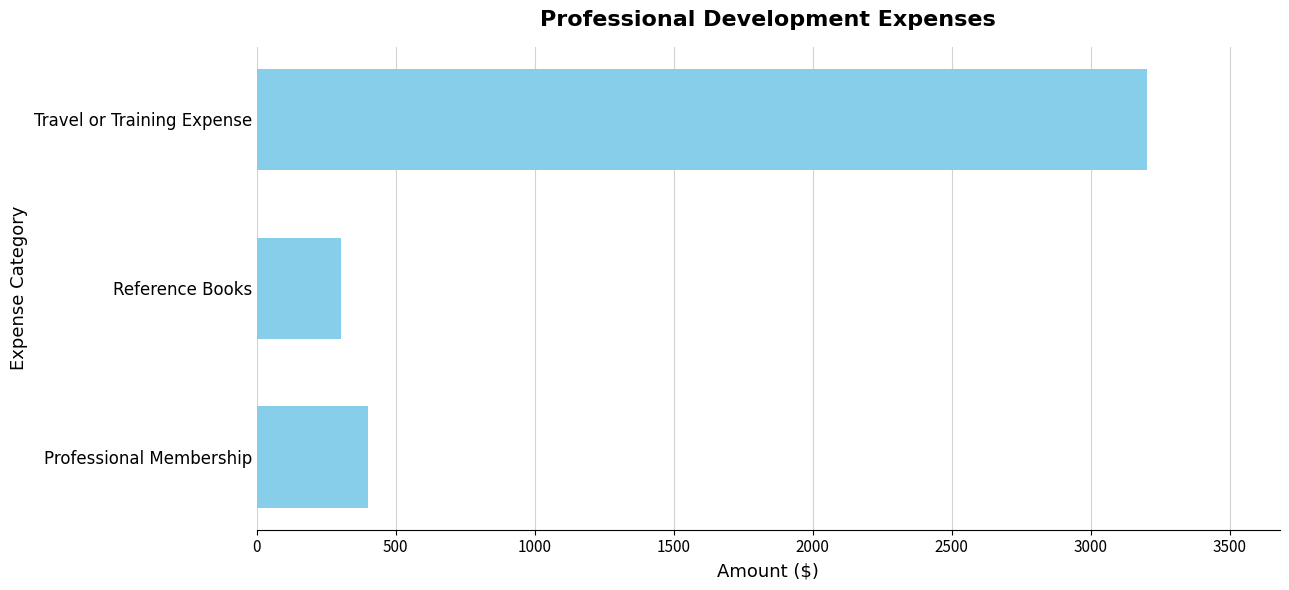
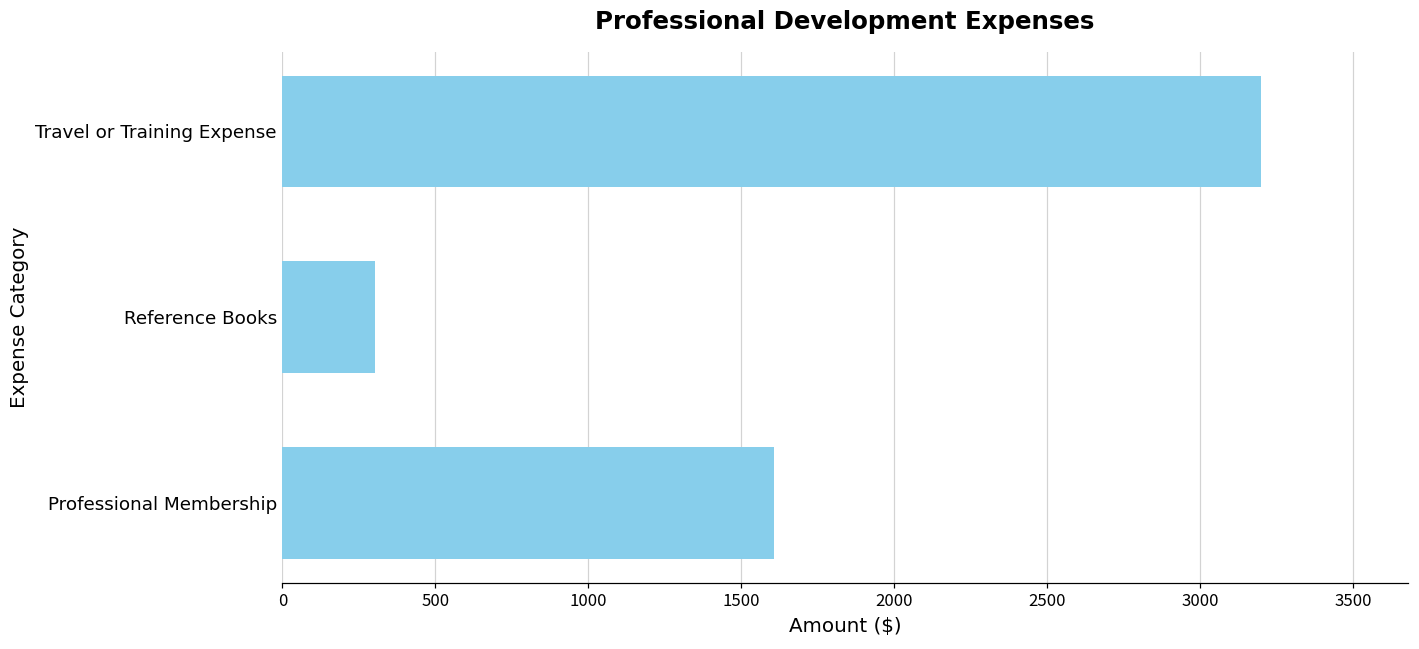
Professional Membership: 400 -> 1610
